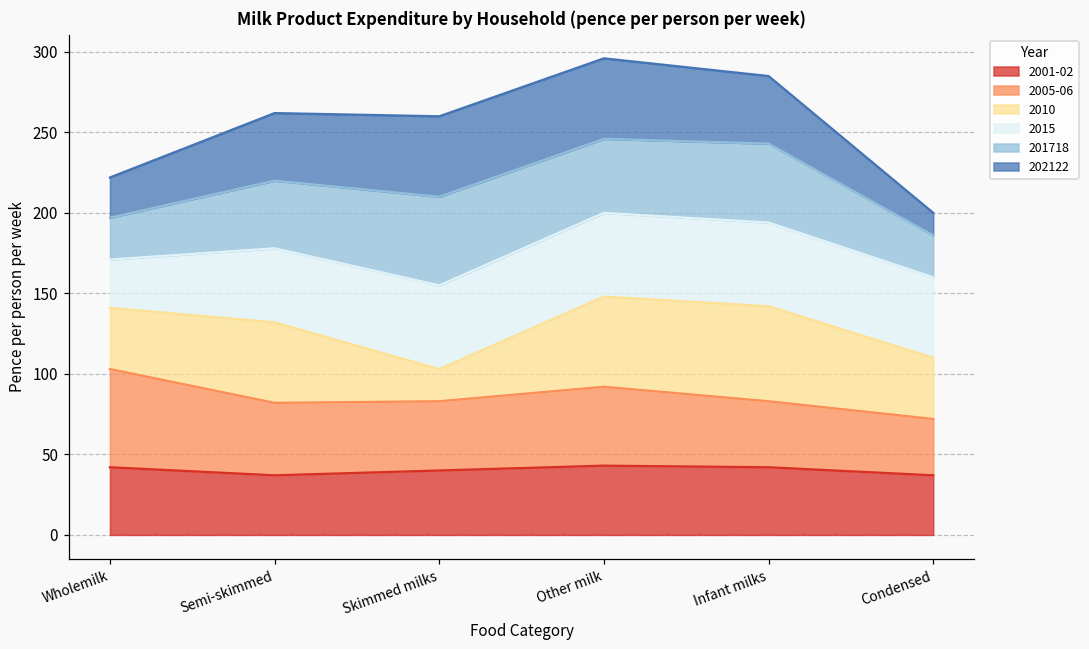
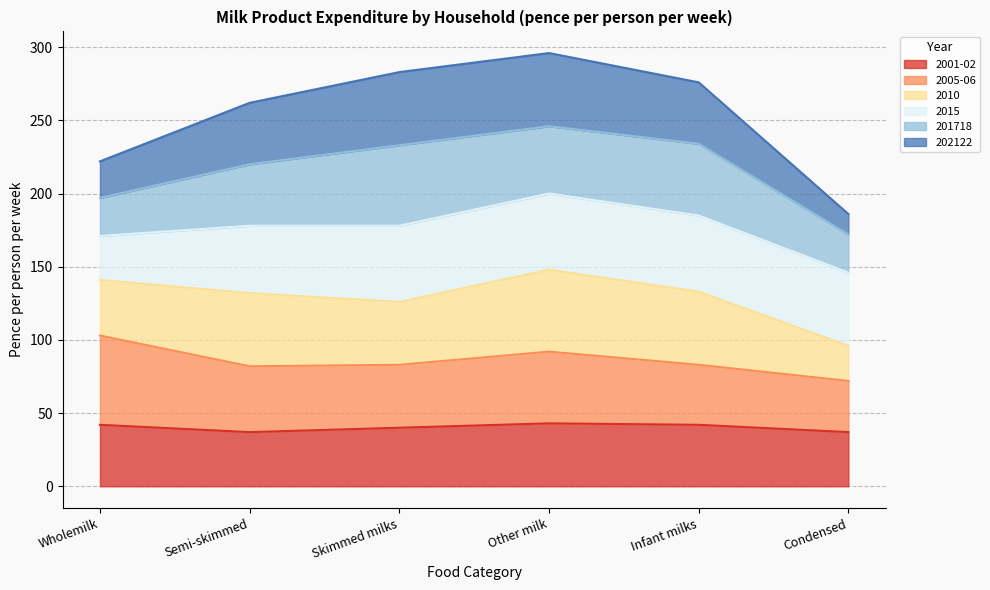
2010, Skimmed milks: 20 -> 43
2010, Infant milks: 59 -> 50
2010, Condensed: 38 -> 24
